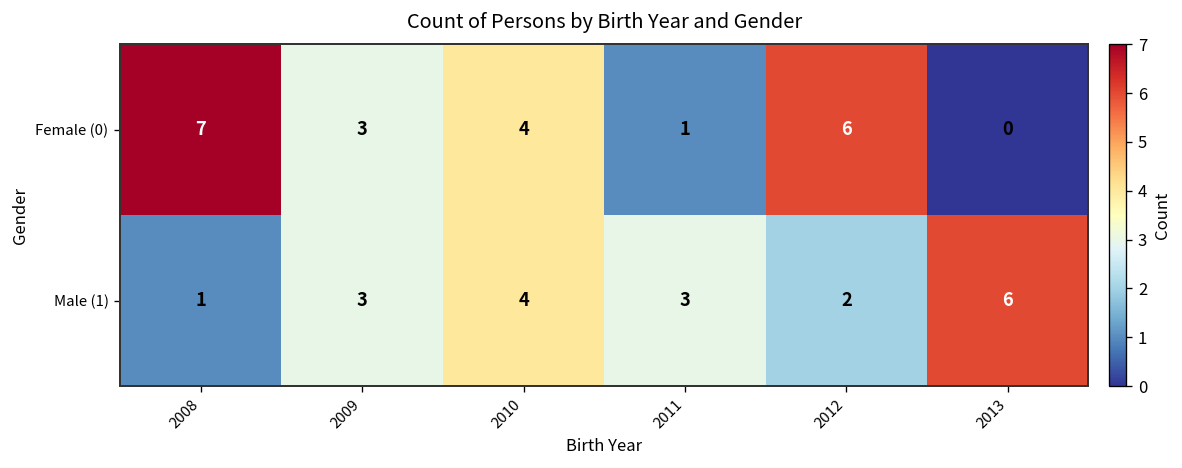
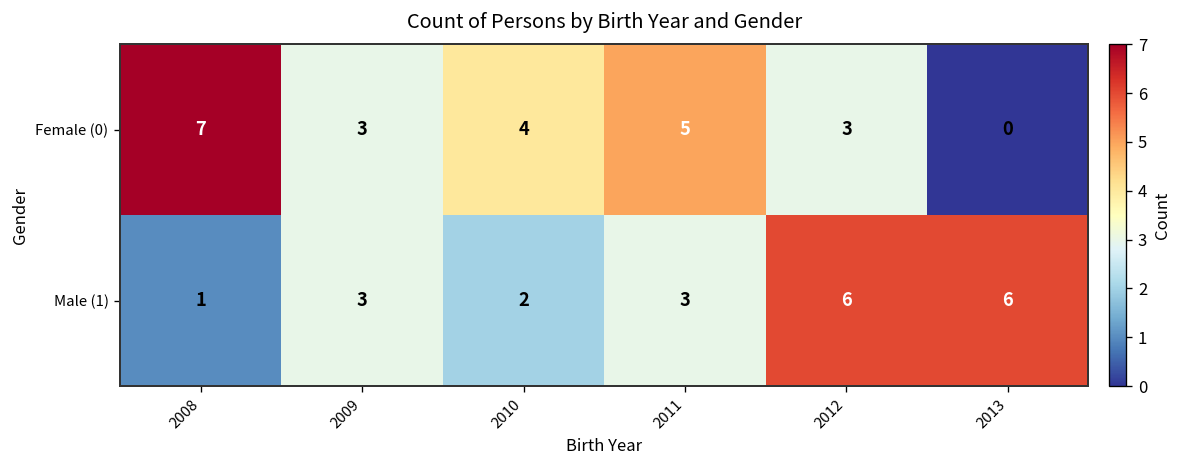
Female (0), 2011: 1 -> 5
Female (0), 2012: 6 -> 3
Male (1), 2010: 4 -> 2
Male (1), 2012: 2 -> 6
